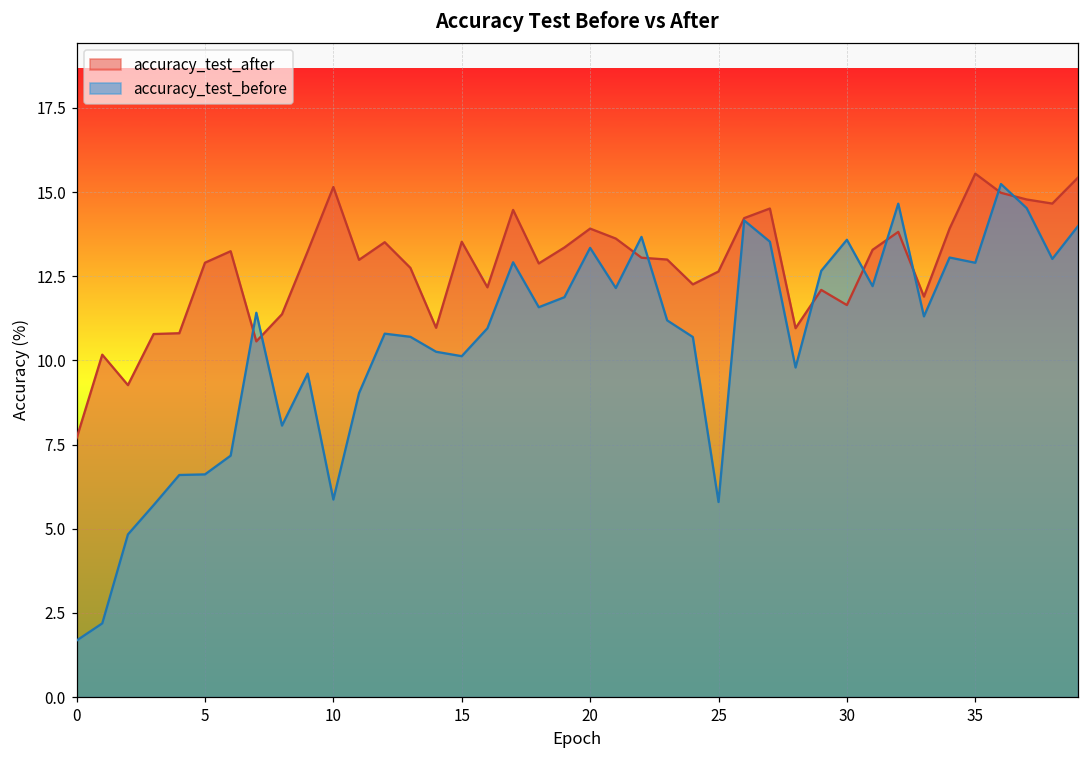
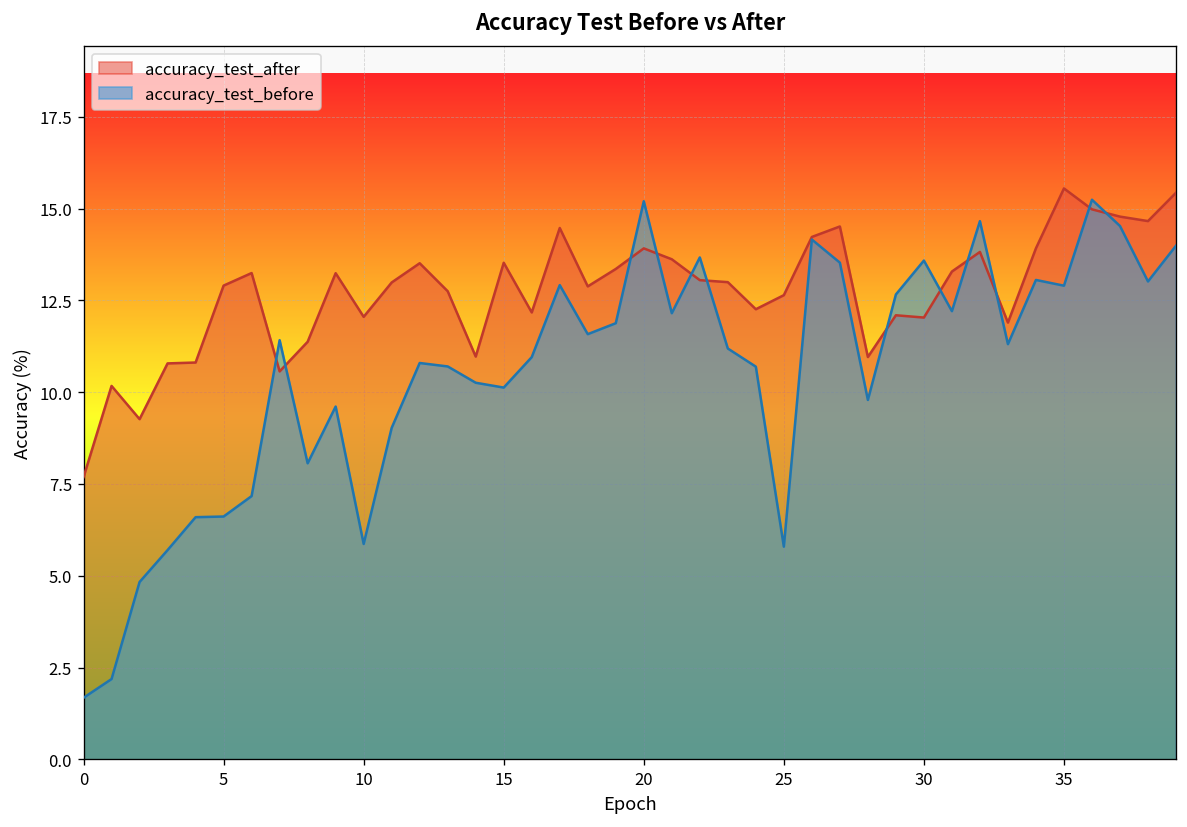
accuracy_test_after, 10: 15.1 -> 12.1
accuracy_test_before, 20: 13.3 -> 15.2
accuracy_test_after, 30: 11.6 -> 12.0
